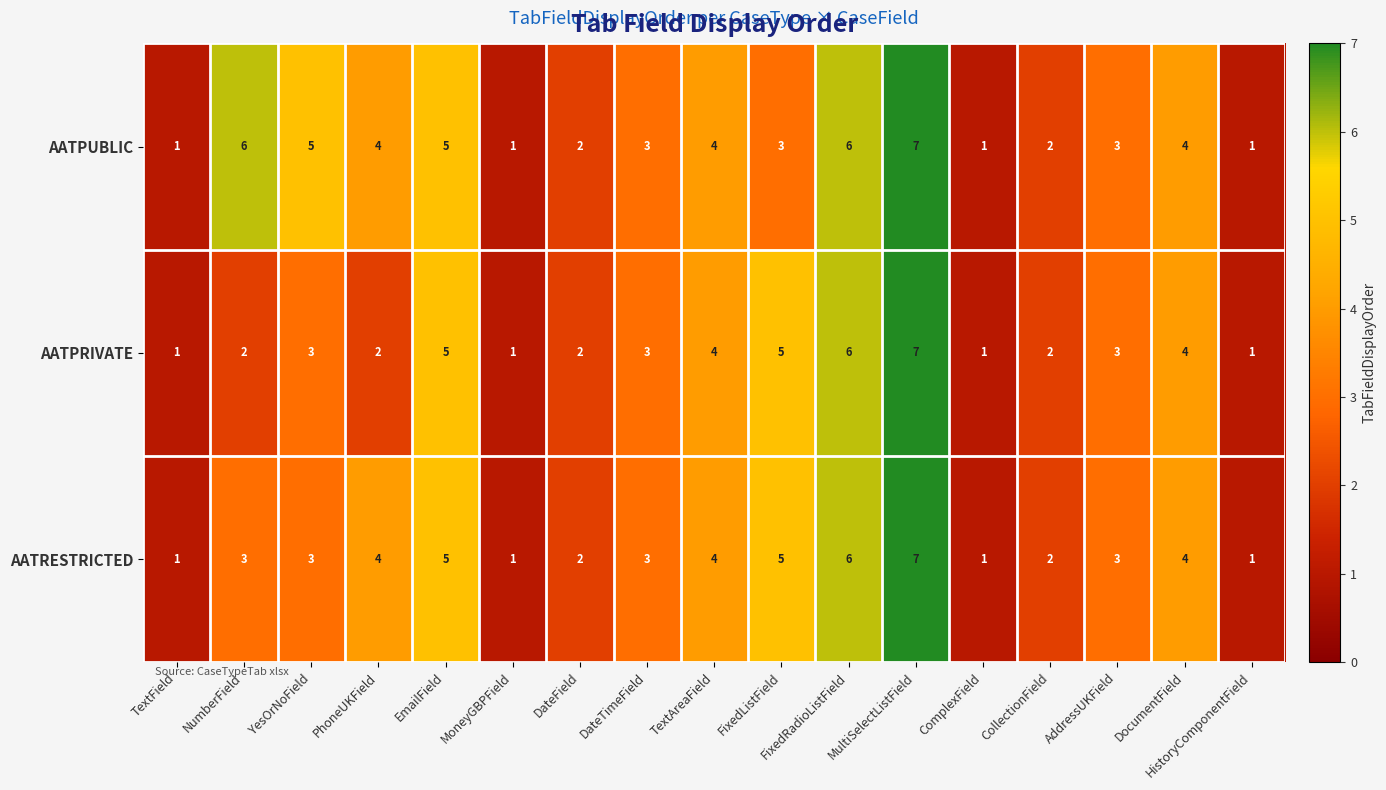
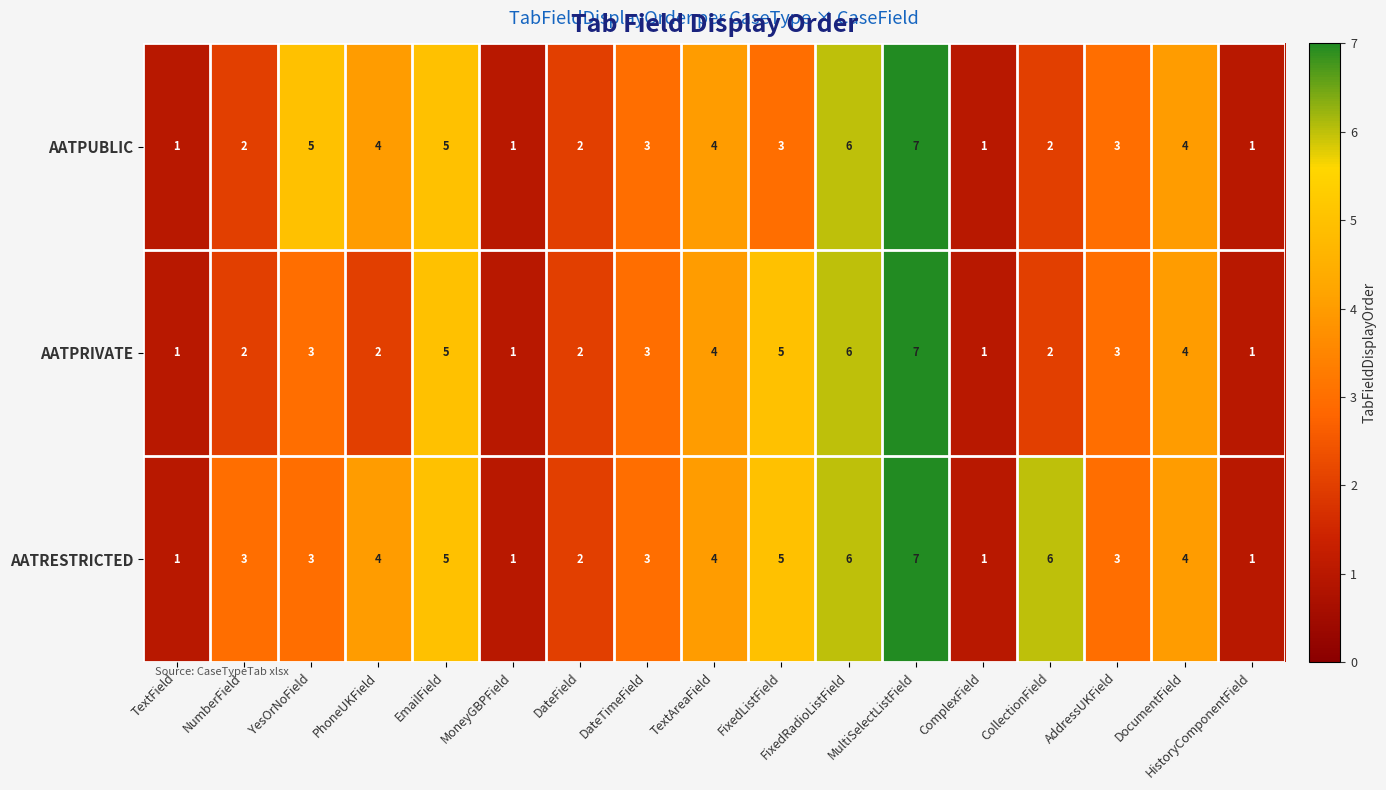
AATPUBLIC, NumberField: 6 -> 2
AATRESTRICTED, CollectionField: 2 -> 6
